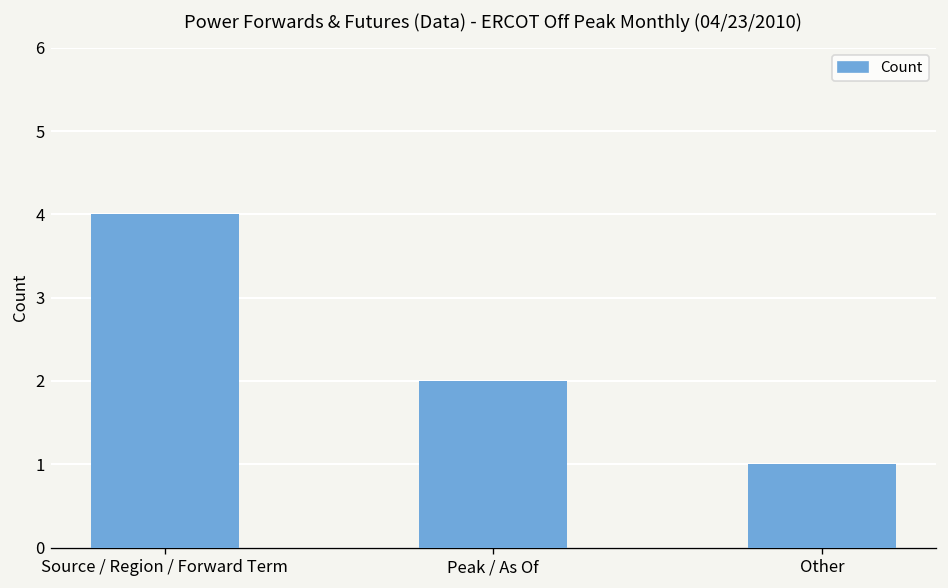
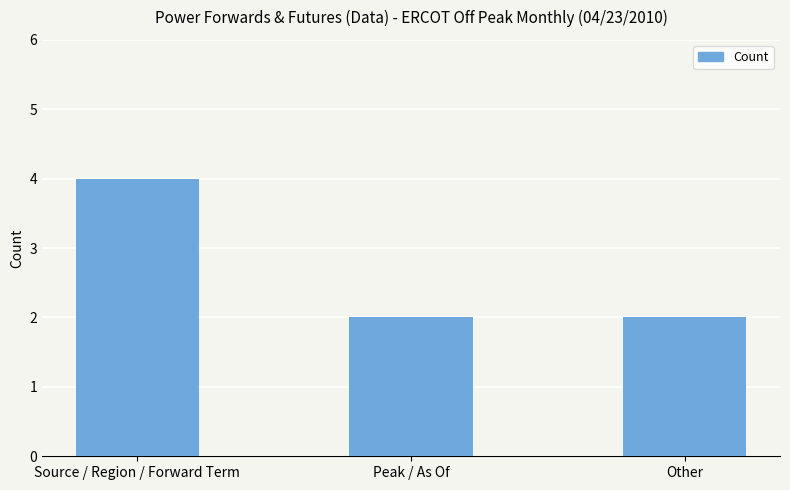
Other: 1 -> 2
